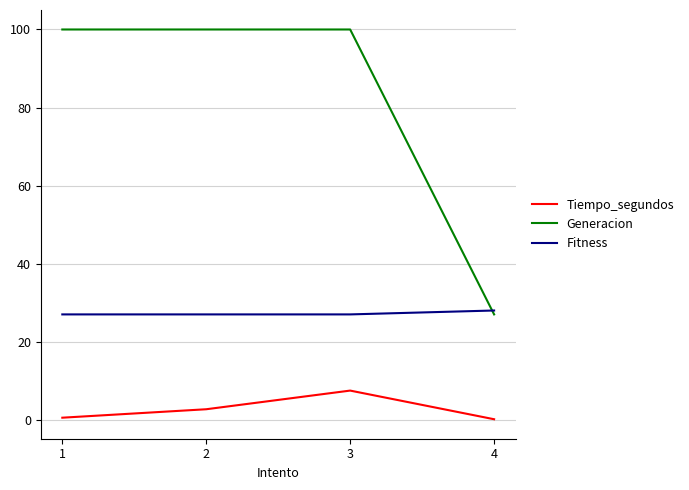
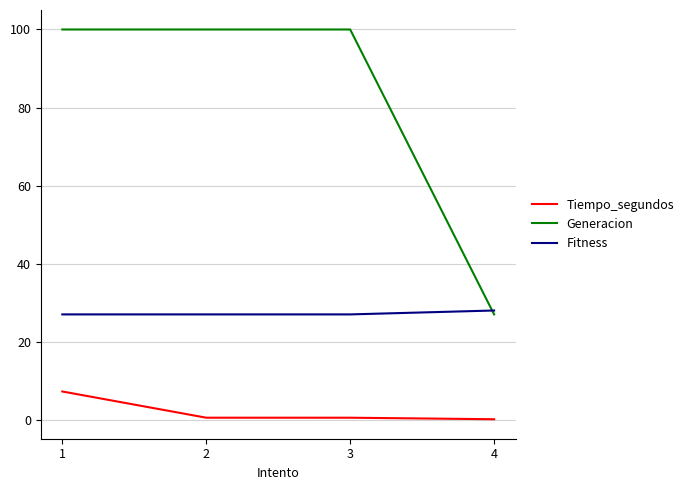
Tiempo_segundos, 1: 1 -> 7
Tiempo_segundos, 2: 3 -> 1
Tiempo_segundos, 3: 7 -> 1
